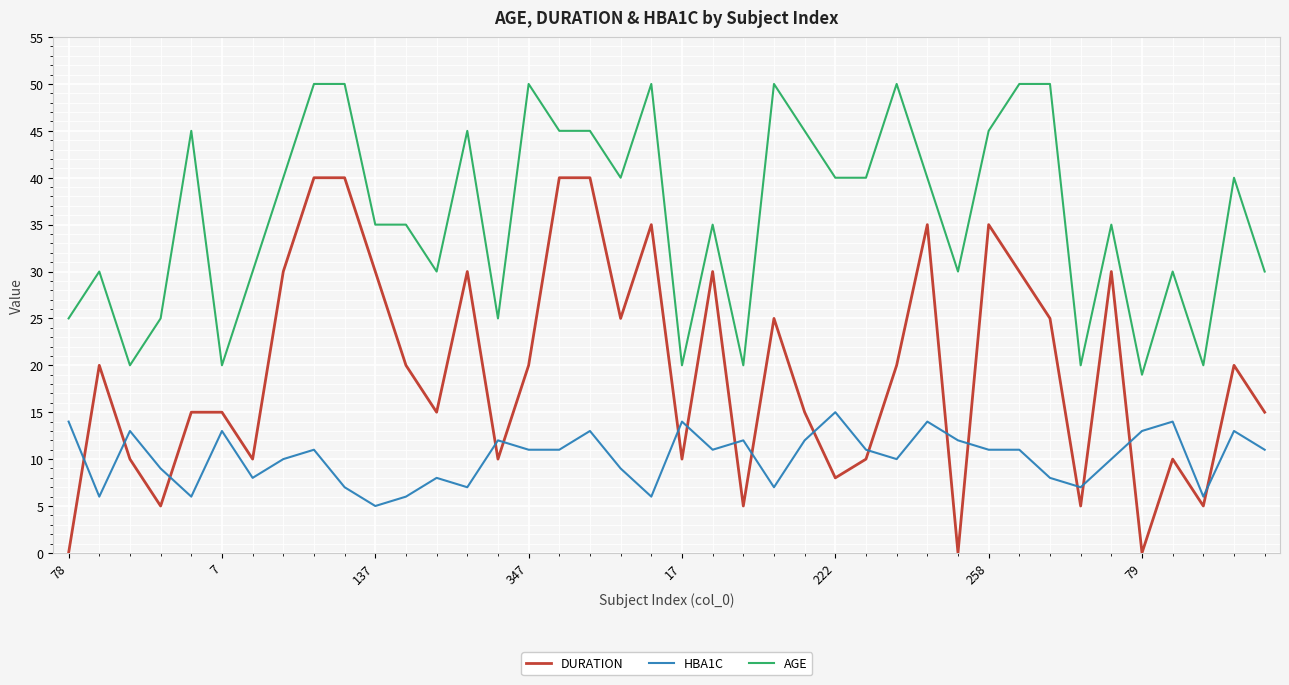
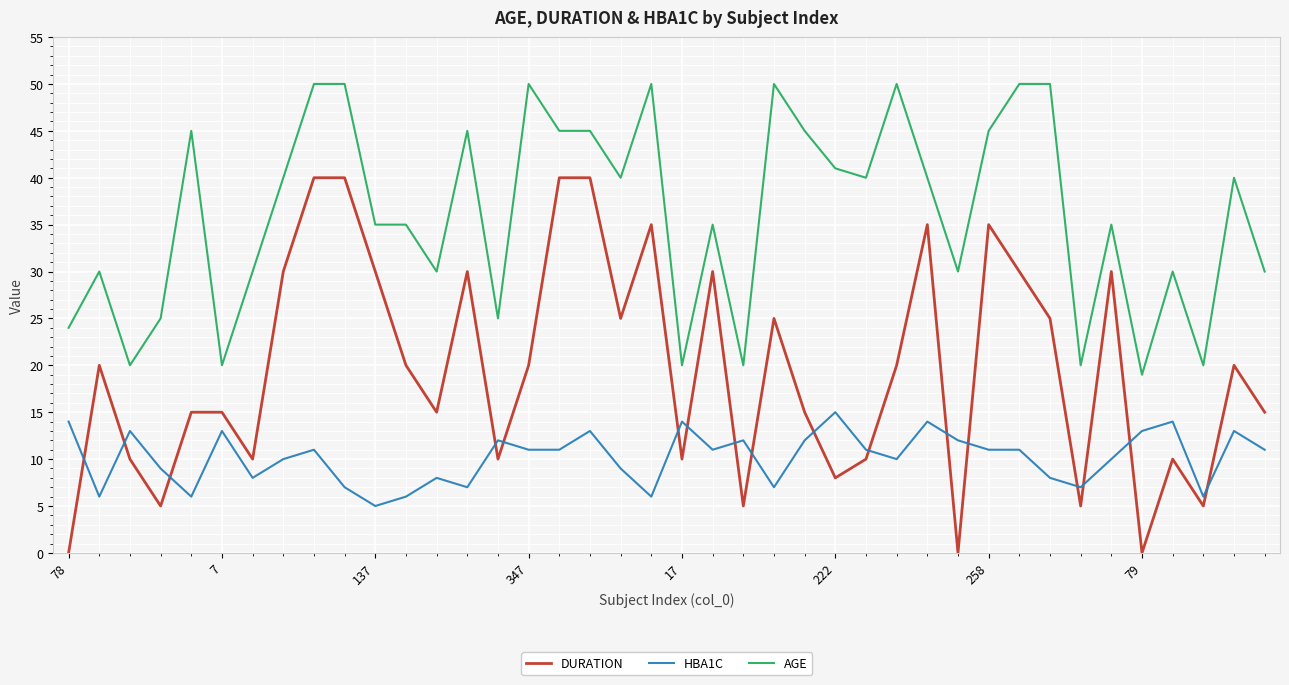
AGE, 78: 25 -> 24
AGE, 222: 40 -> 41
